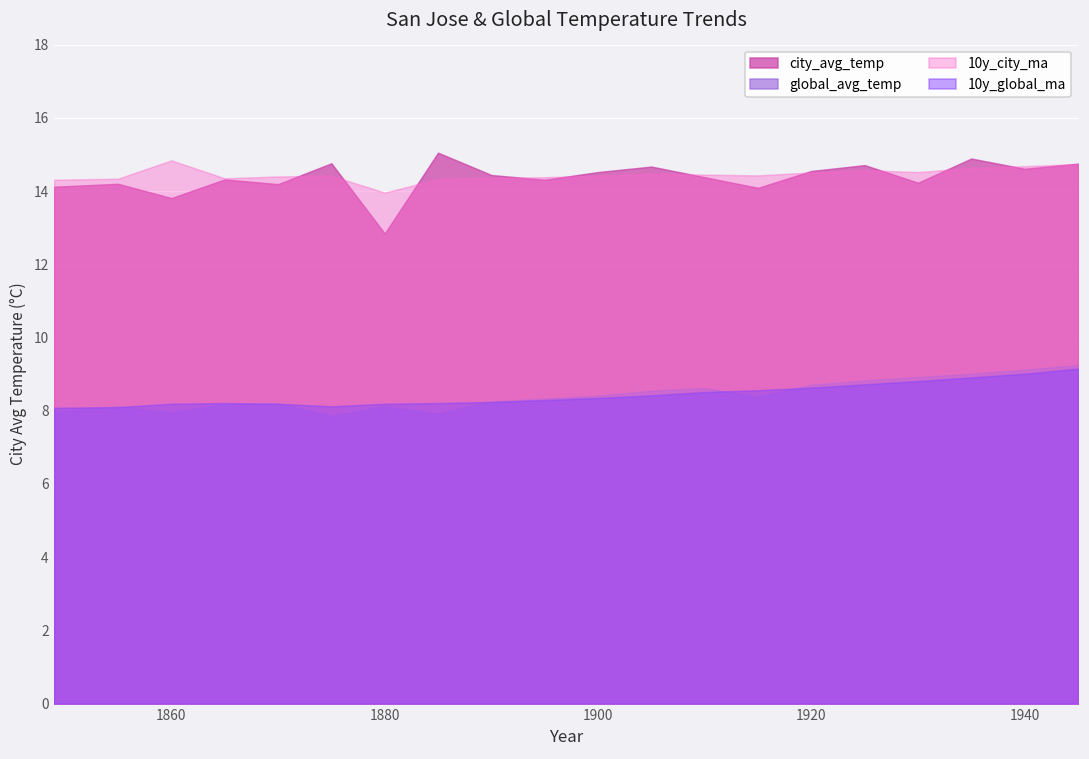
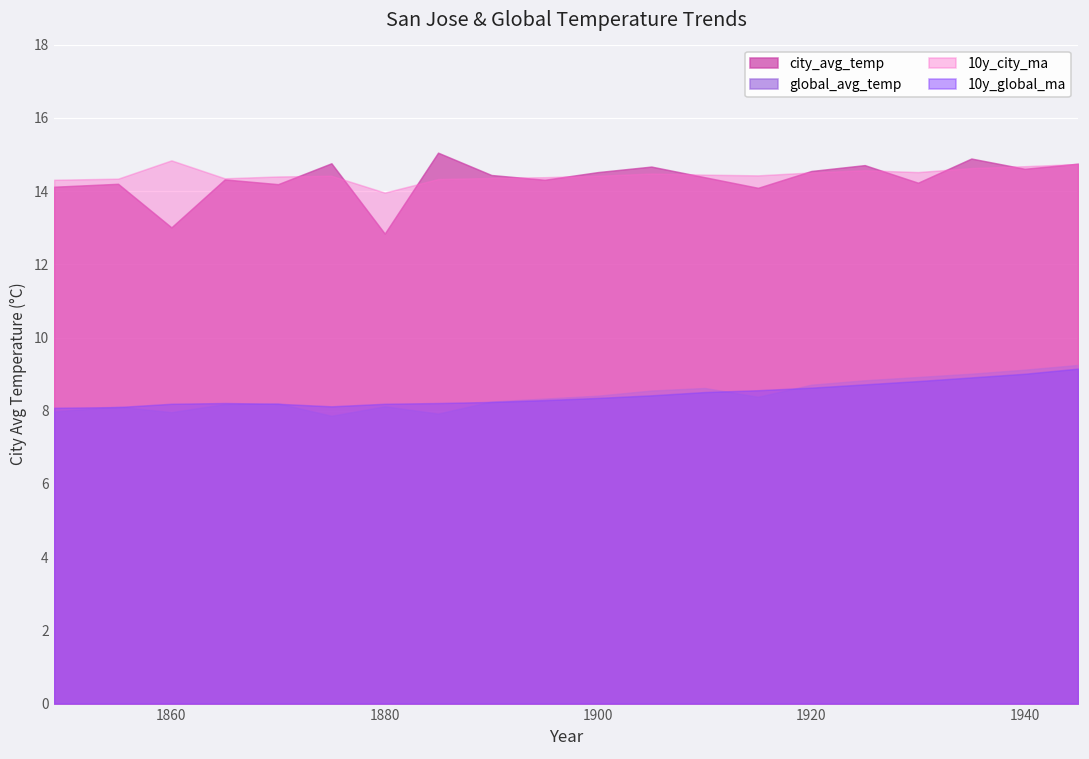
city_avg_temp, 1860: 13.8 -> 13.0
